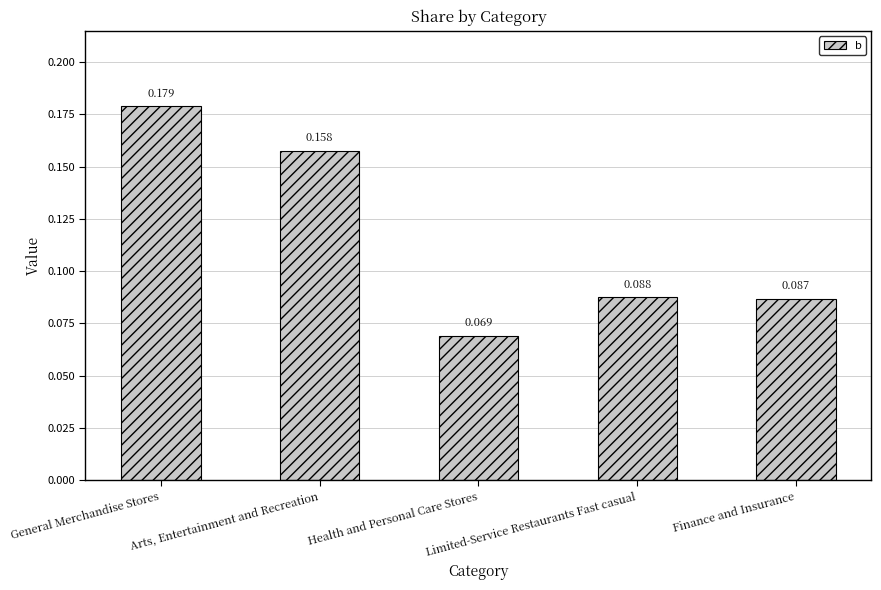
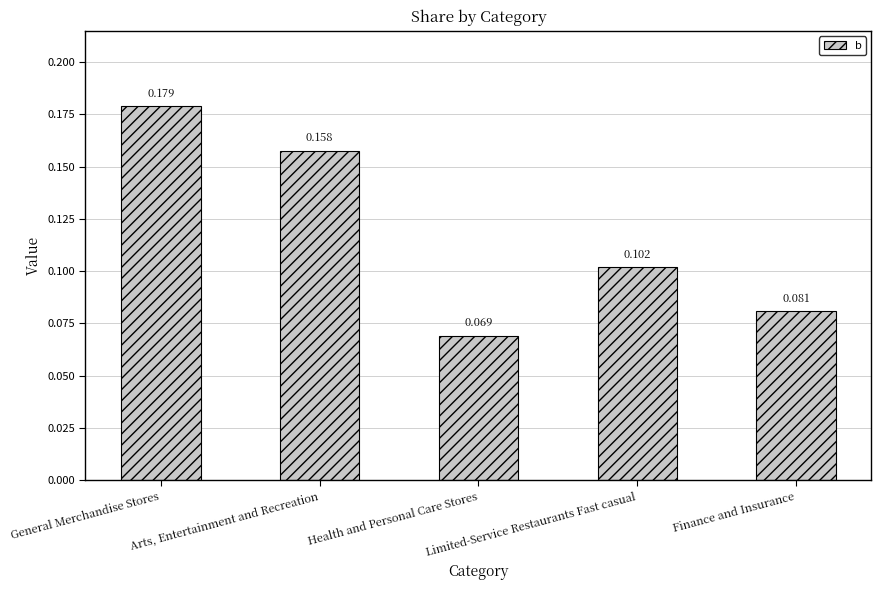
Limited-Service Restaurants Fast casual: 0.088 -> 0.102
Finance and Insurance: 0.087 -> 0.081
